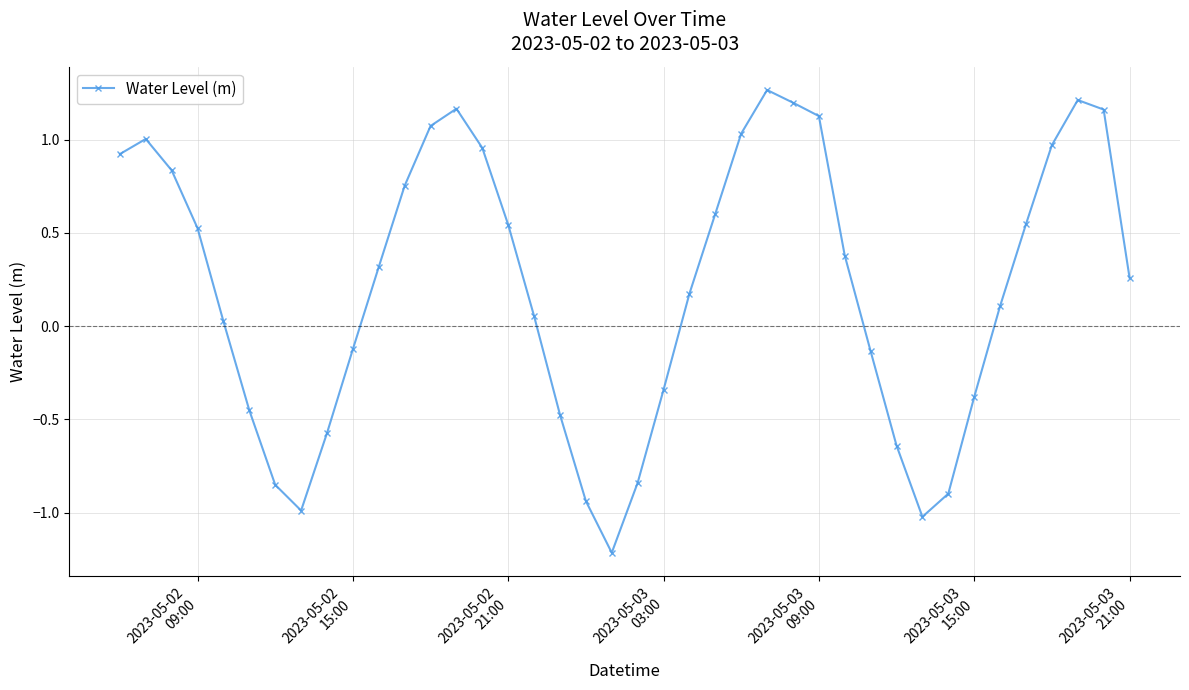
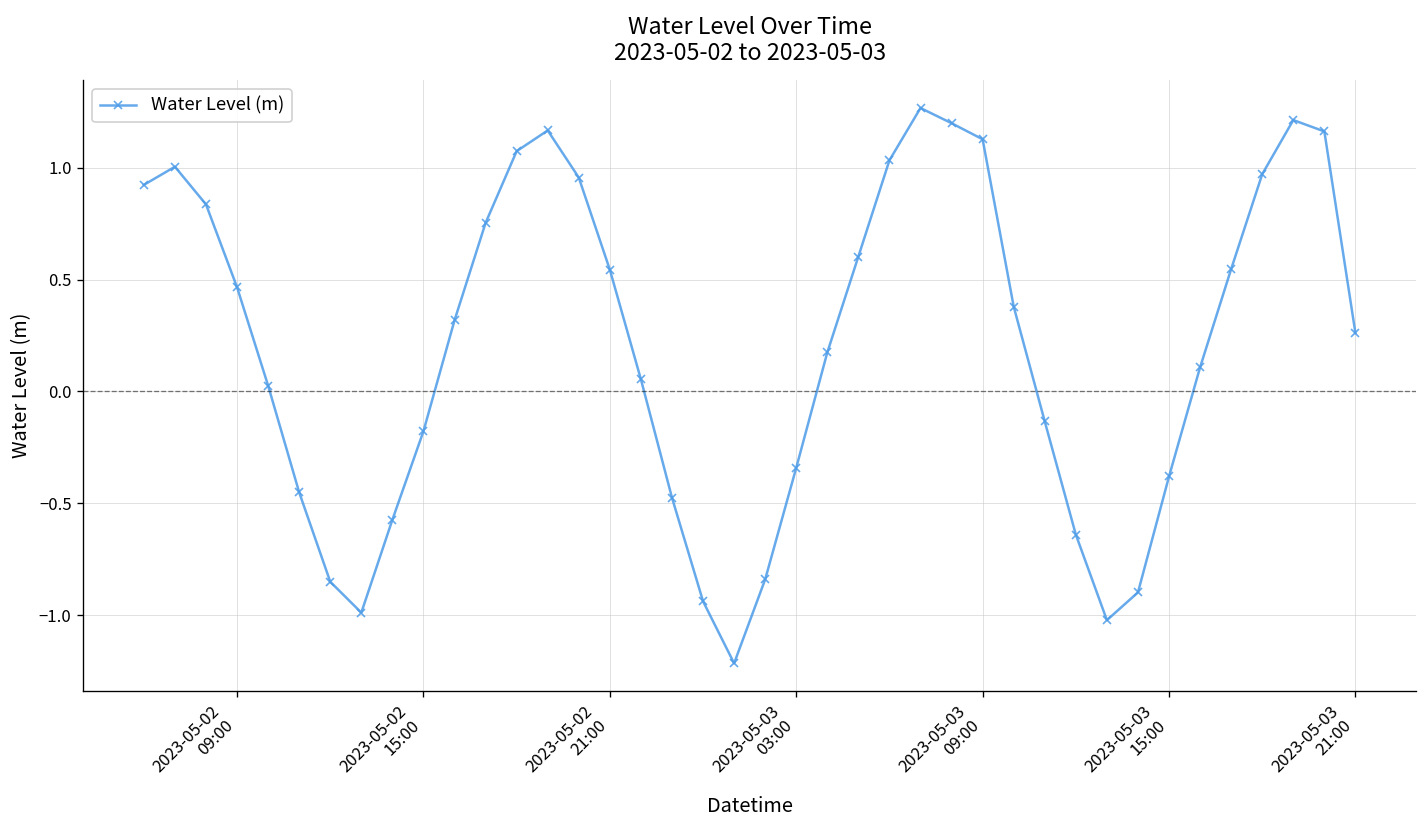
2023-05-02 09:00: 0.53 -> 0.47
2023-05-02 15:00: -0.12 -> -0.18
